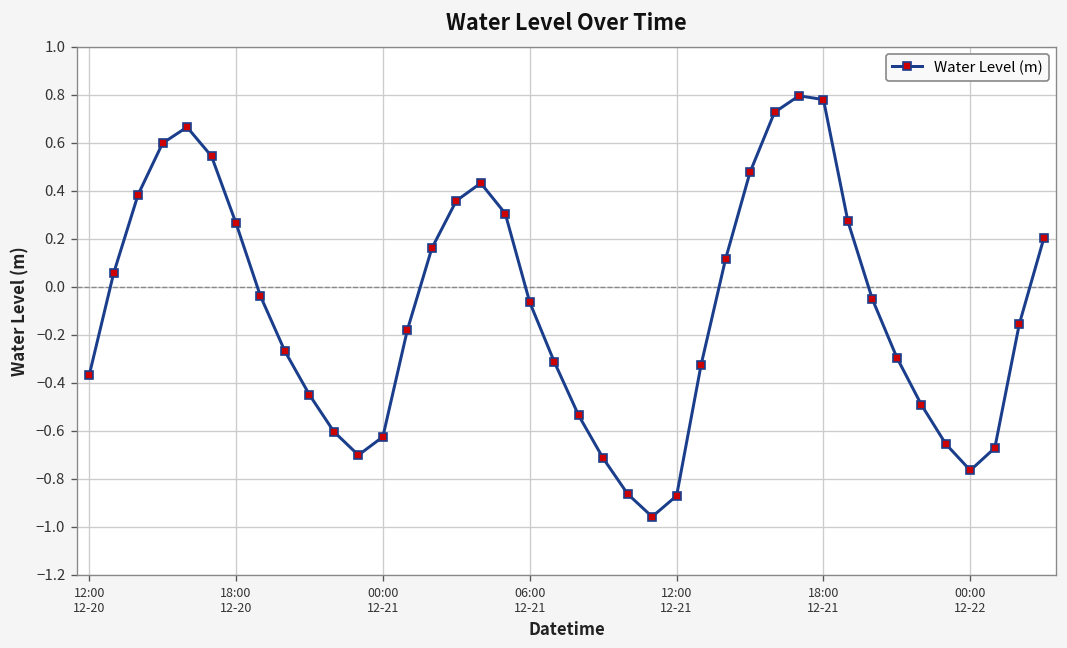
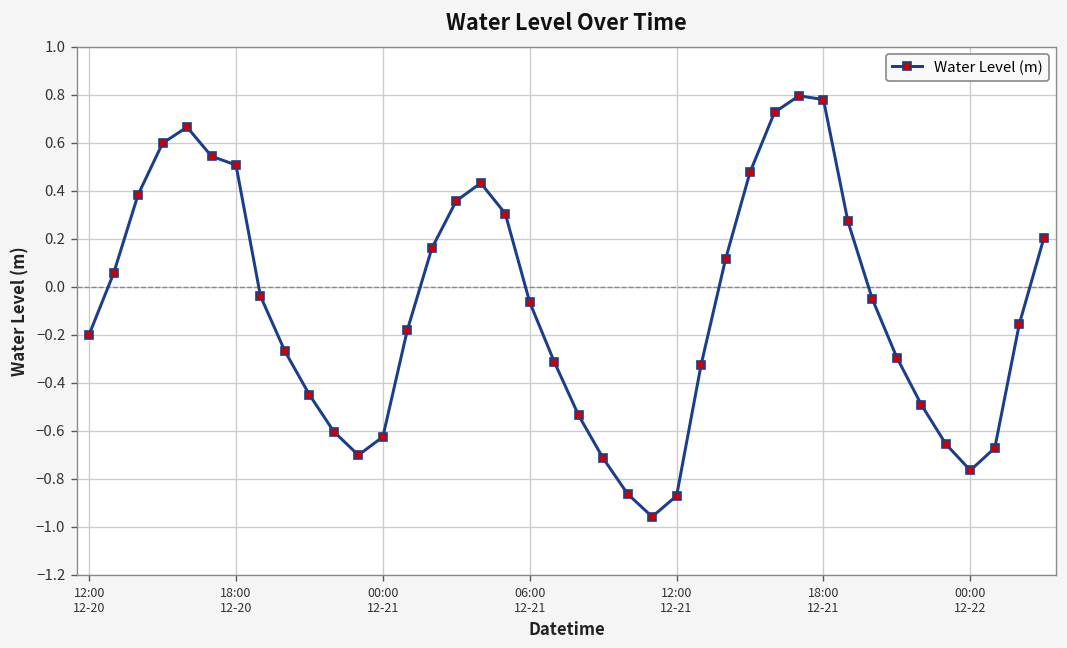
12:00 12-20: -0.37 -> -0.20
18:00 12-20: 0.26 -> 0.51
